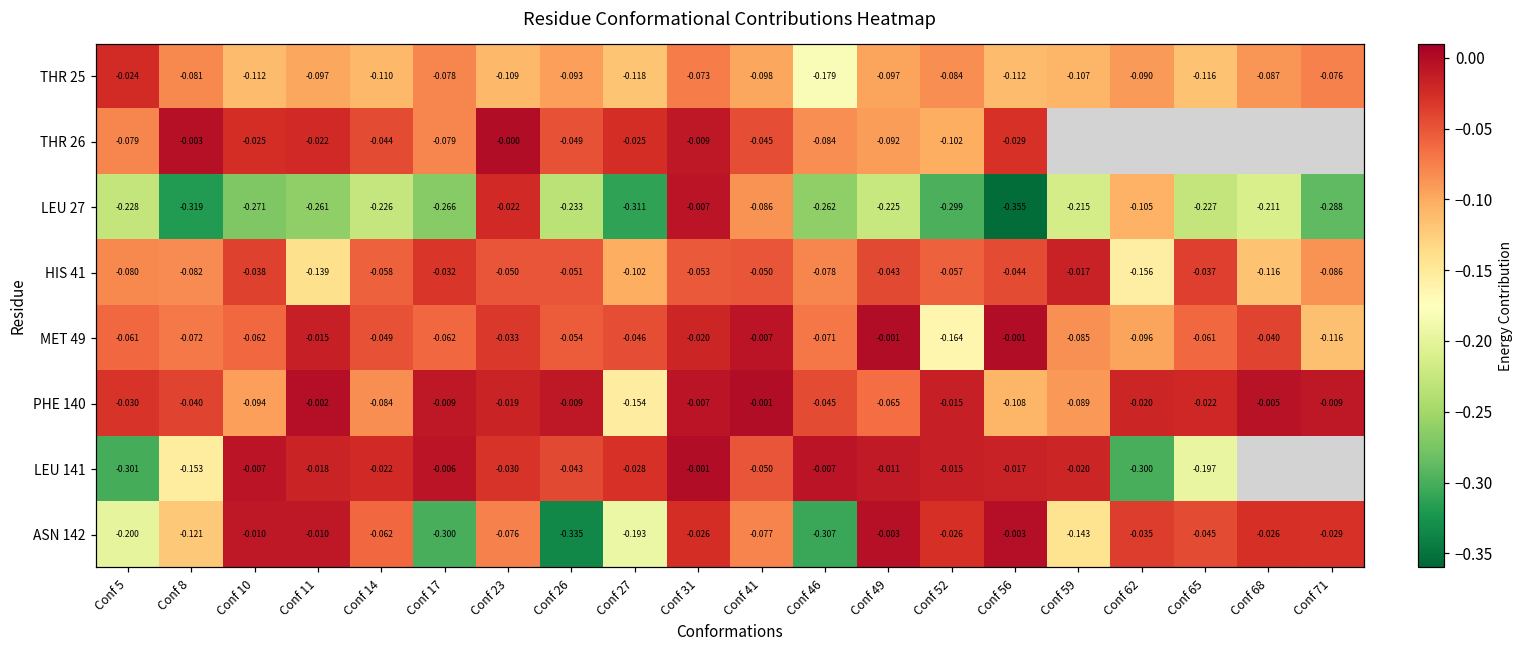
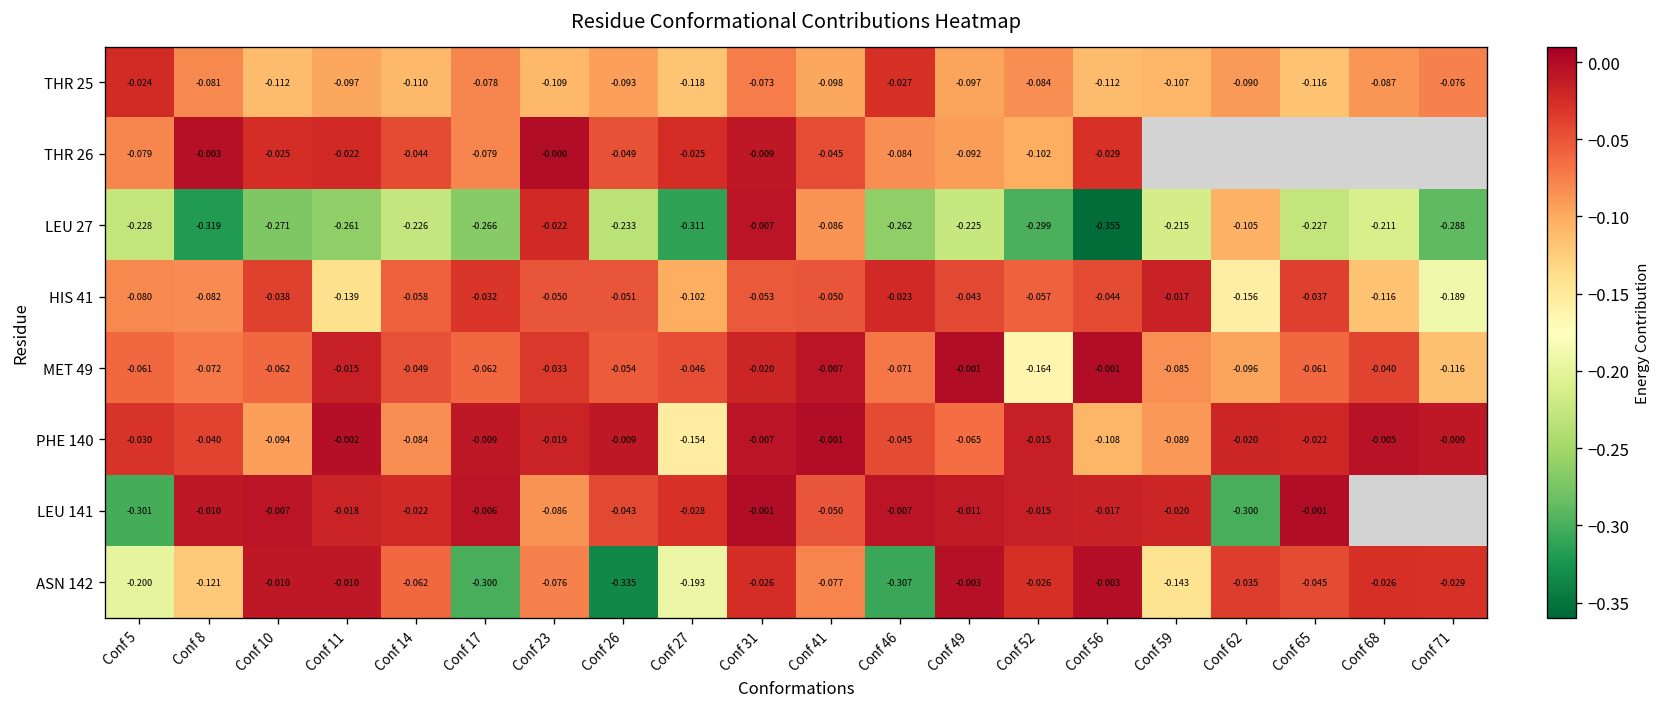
THR 25, Conf 46: -0.179 -> -0.027
HIS 41, Conf 46: -0.078 -> -0.023
HIS 41, Conf 71: -0.086 -> -0.189
LEU 141, Conf 8: -0.153 -> -0.010
LEU 141, Conf 23: -0.030 -> -0.086
LEU 141, Conf 65: -0.197 -> -0.001
